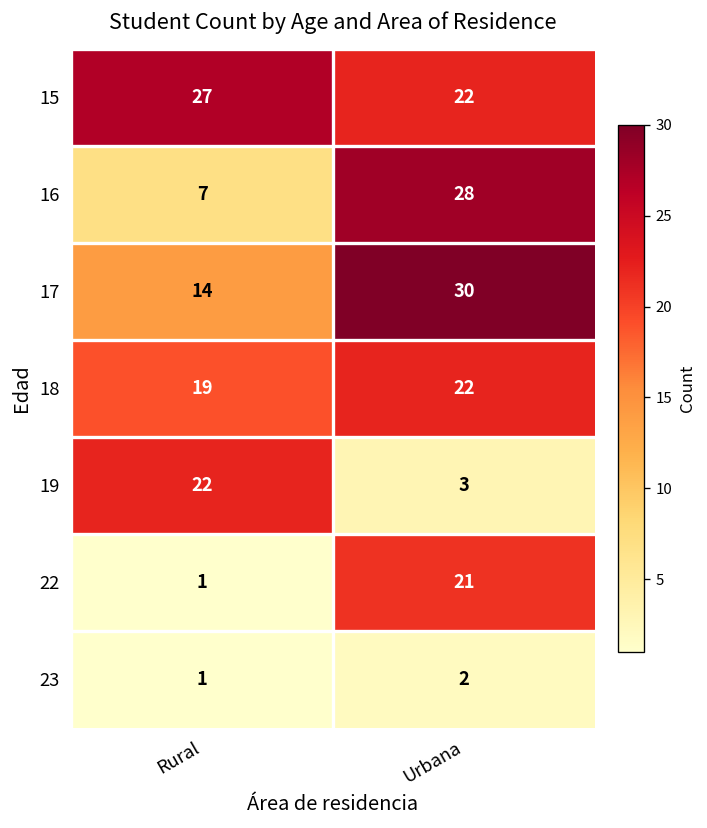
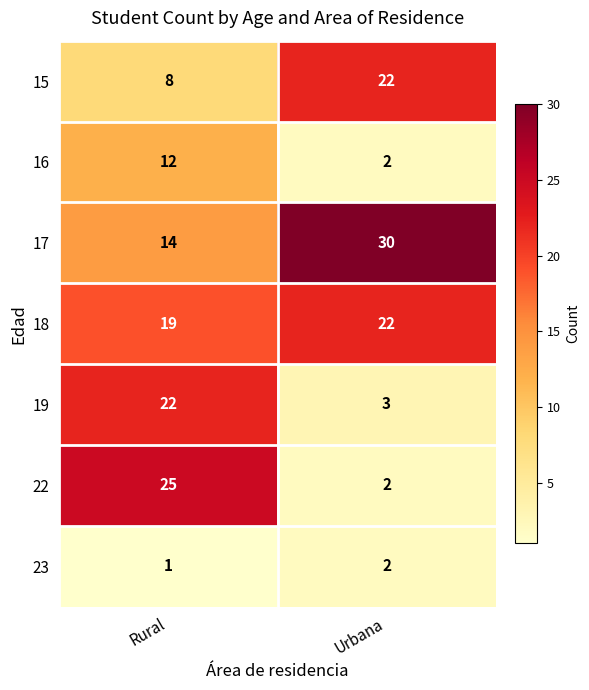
15, Rural: 27 -> 8
16, Rural: 7 -> 12
16, Urbana: 28 -> 2
22, Rural: 1 -> 25
22, Urbana: 21 -> 2
